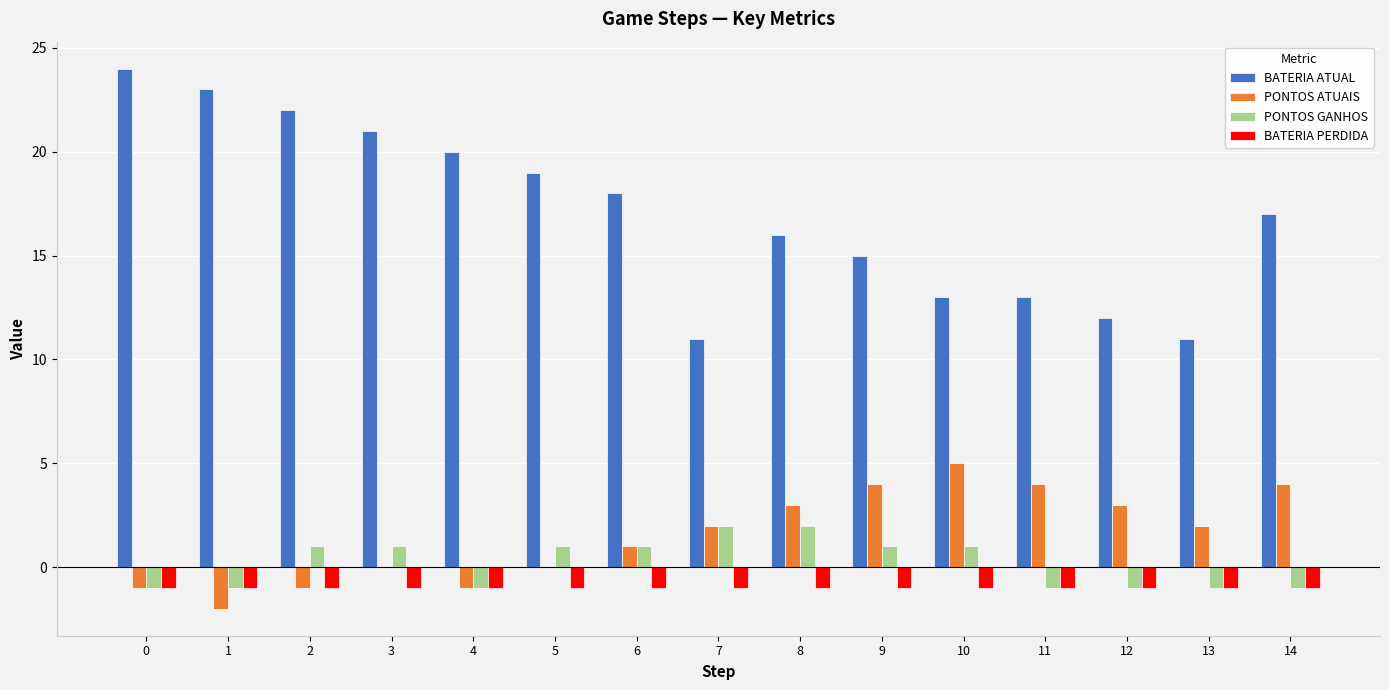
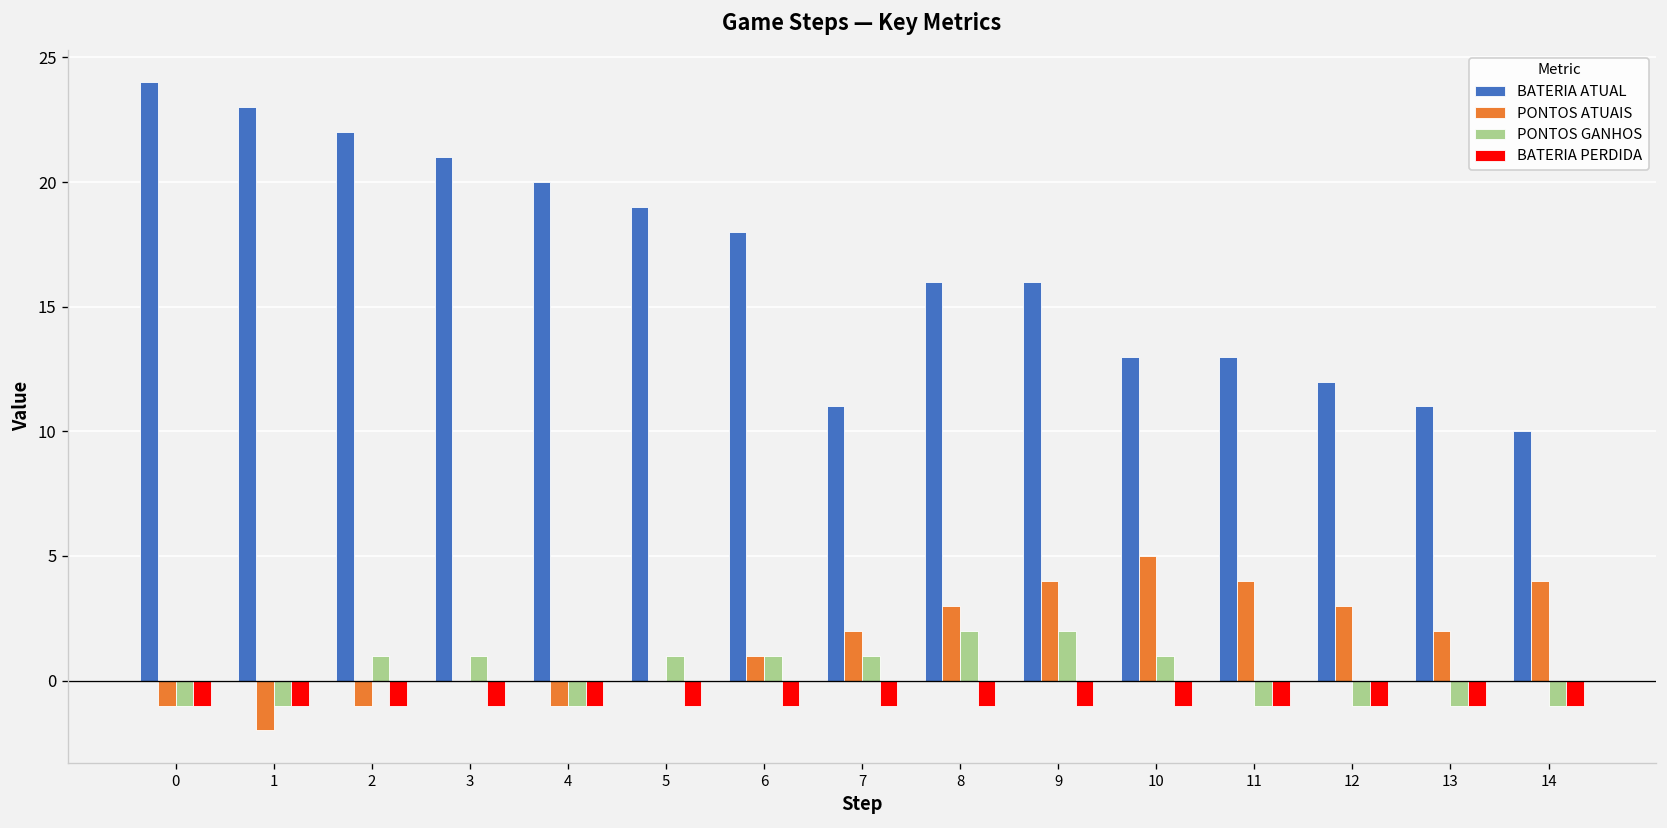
PONTOS GANHOS, 7: 2 -> 1
BATERIA ATUAL, 9: 15 -> 16
PONTOS GANHOS, 9: 1 -> 2
BATERIA ATUAL, 14: 17 -> 10
